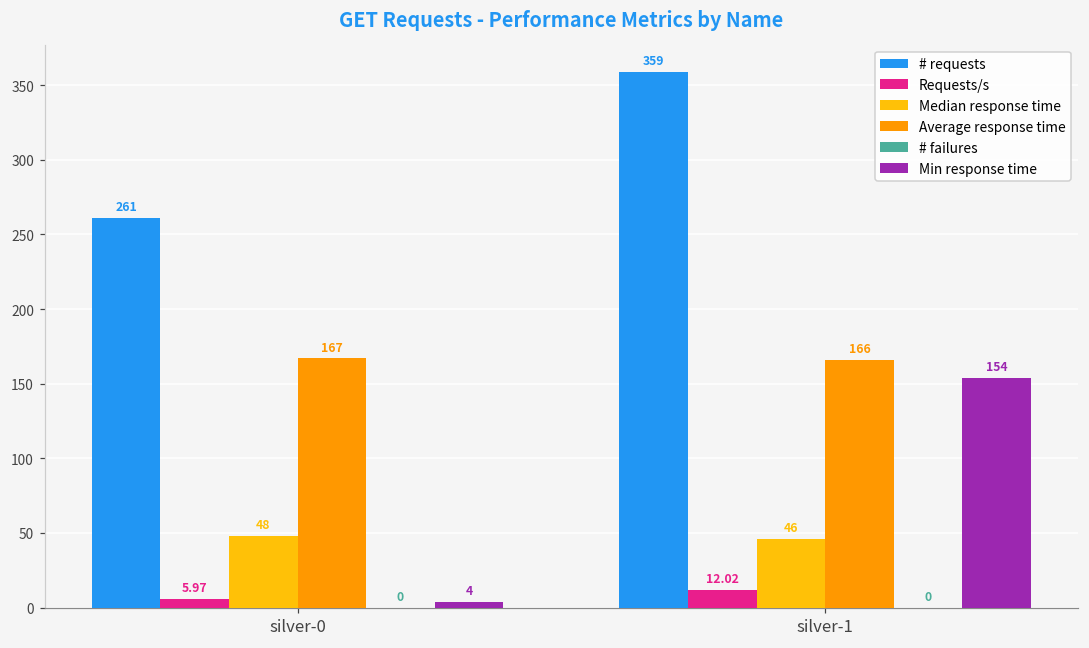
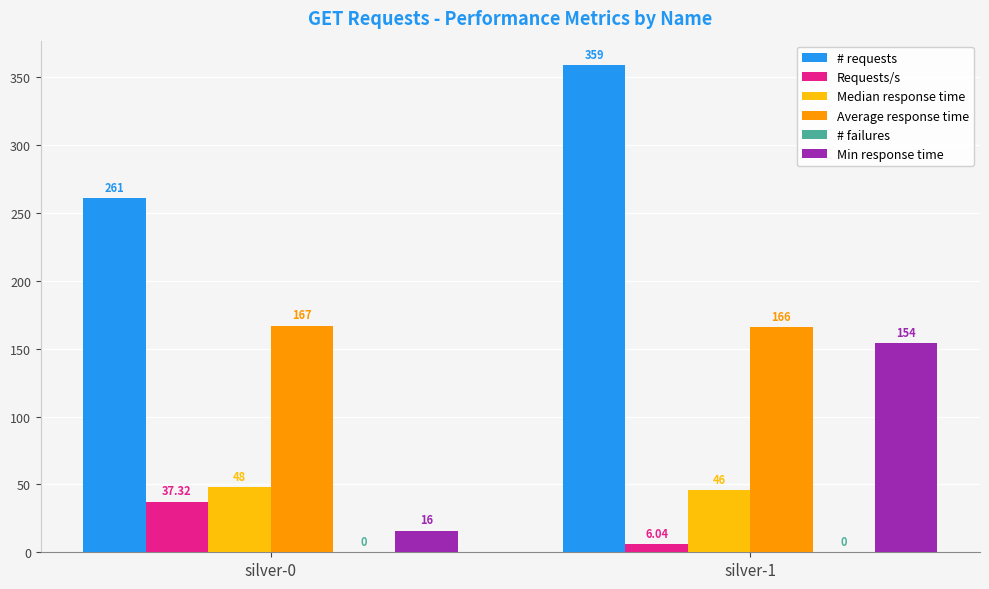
Requests/s, silver-0: 5.97 -> 37.32
Min response time, silver-0: 4 -> 16
Requests/s, silver-1: 12.02 -> 6.04
